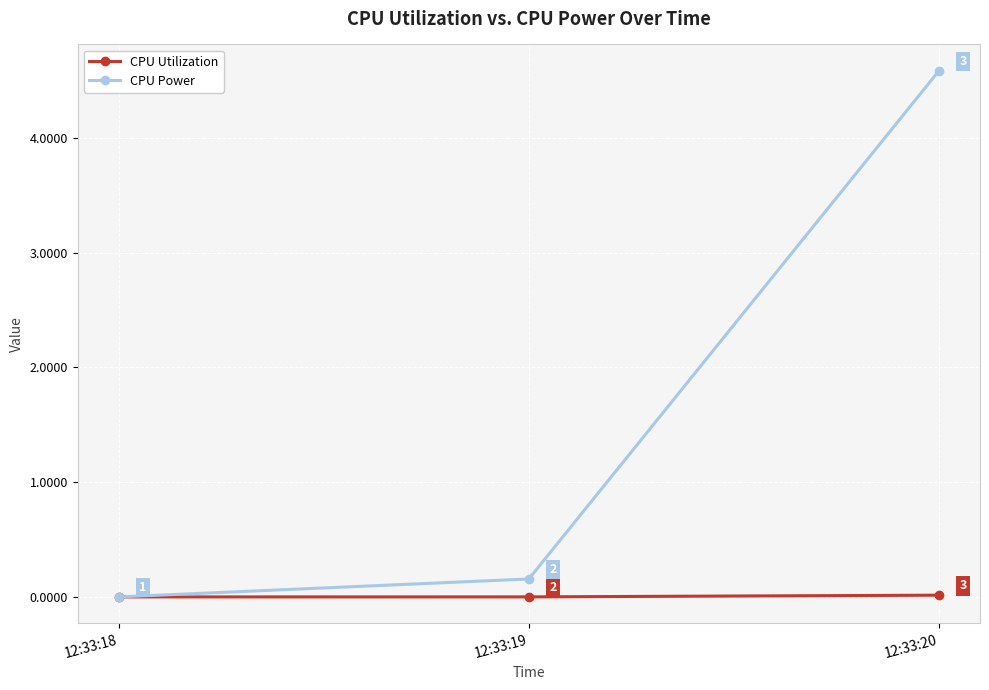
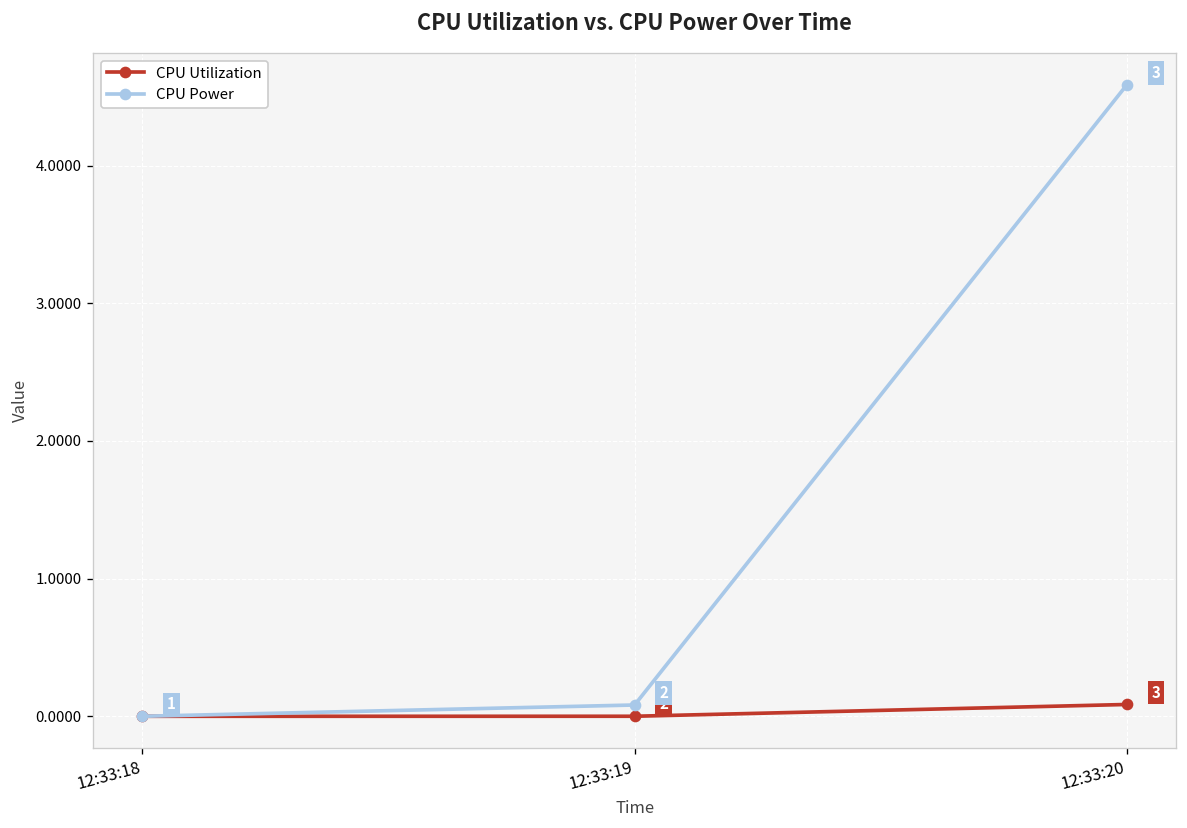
CPU Power, 12:33:19: 0.16 -> 0.08
CPU Utilization, 12:33:20: 0.02 -> 0.09
